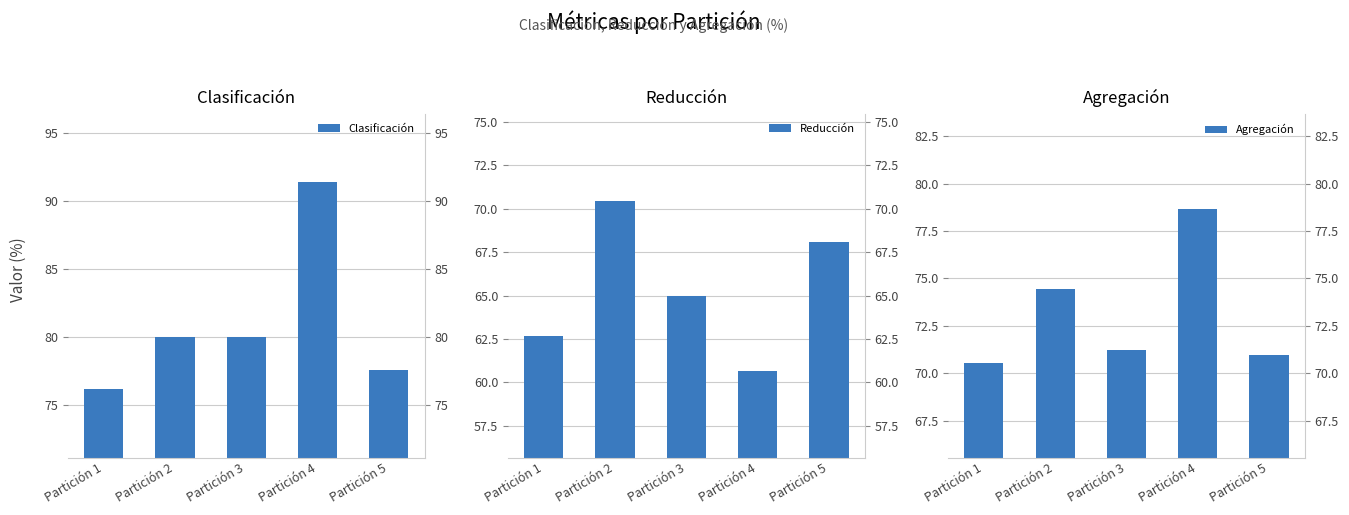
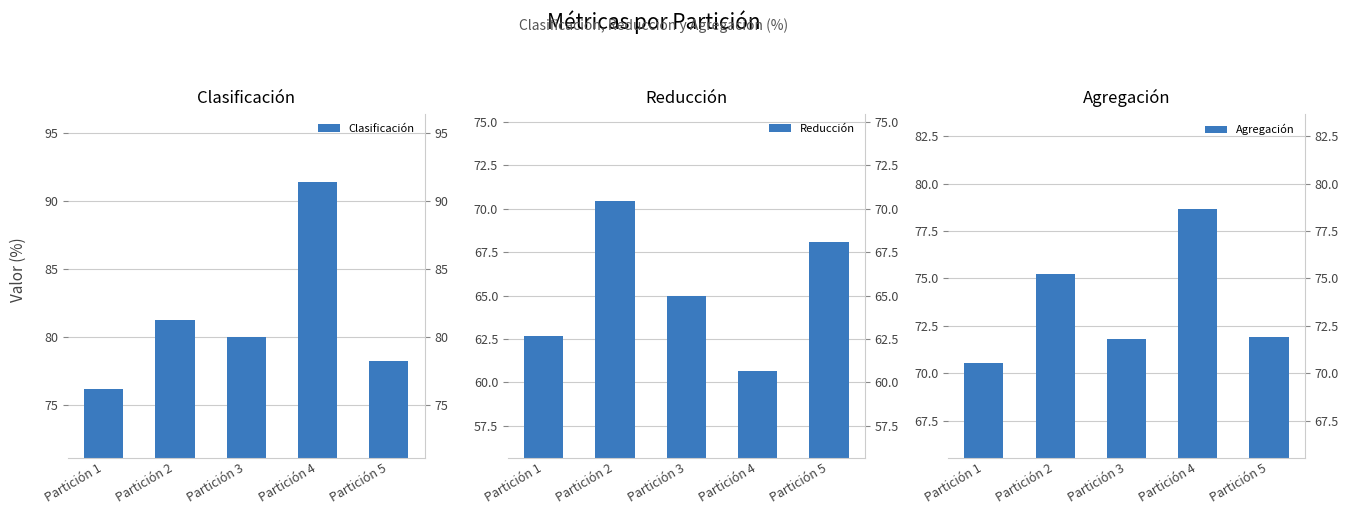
Clasificación, Partición 2: 80.0 -> 81.3
Clasificación, Partición 5: 77.6 -> 78.3
Agregación, Partición 2: 74.5 -> 75.2
Agregación, Partición 3: 71.2 -> 71.8
Agregación, Partición 5: 70.9 -> 71.9
